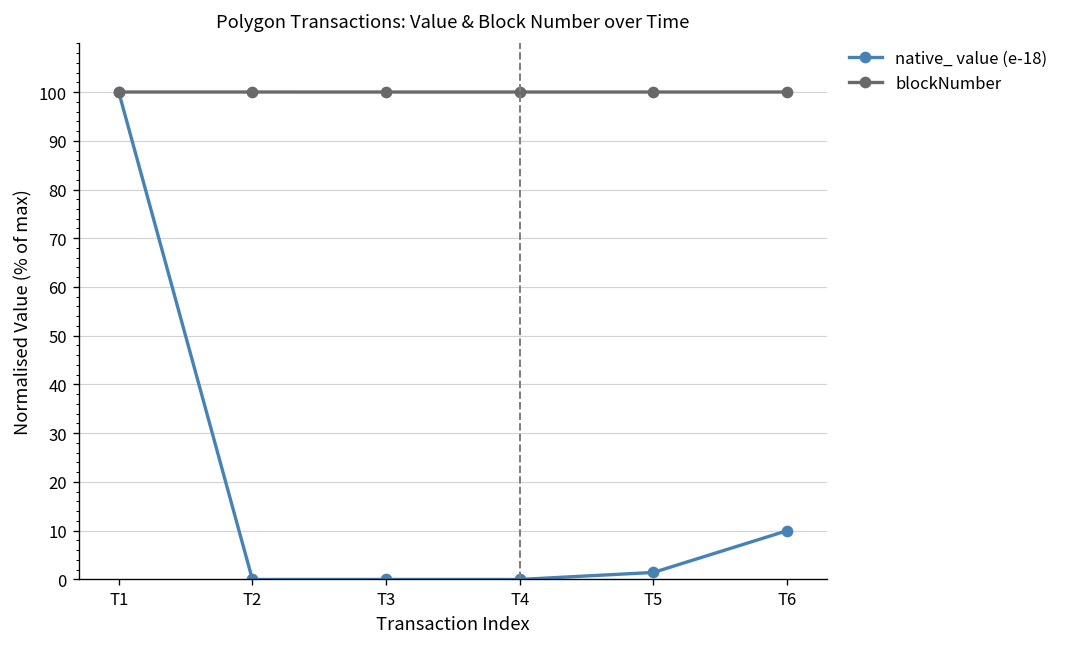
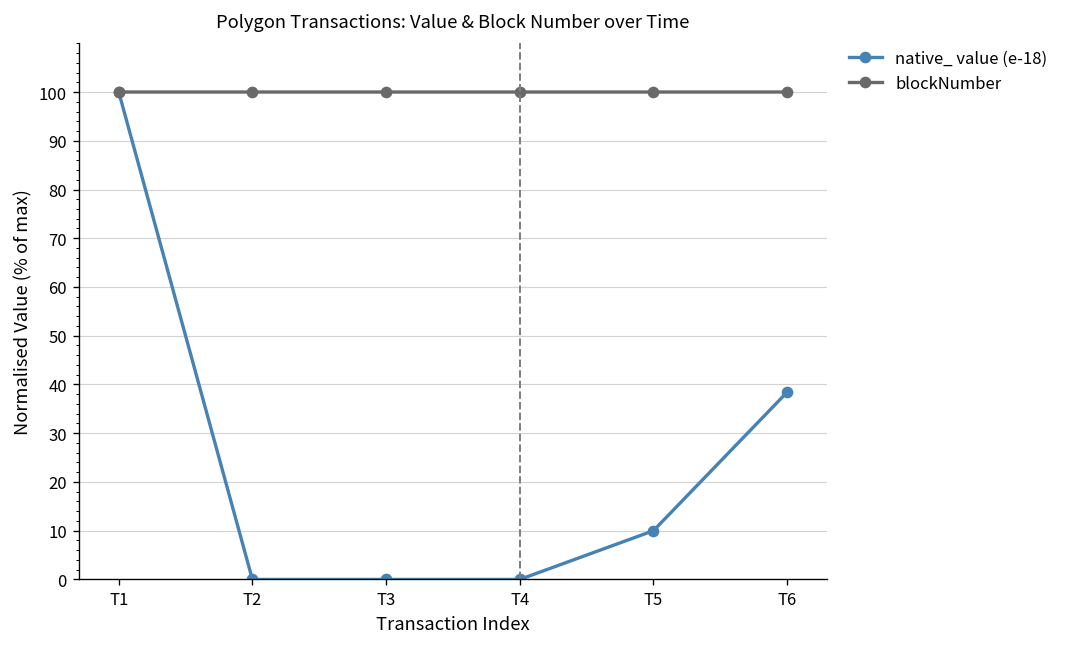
native_ value (e-18), T5: 1 -> 10
native_ value (e-18), T6: 10 -> 38
